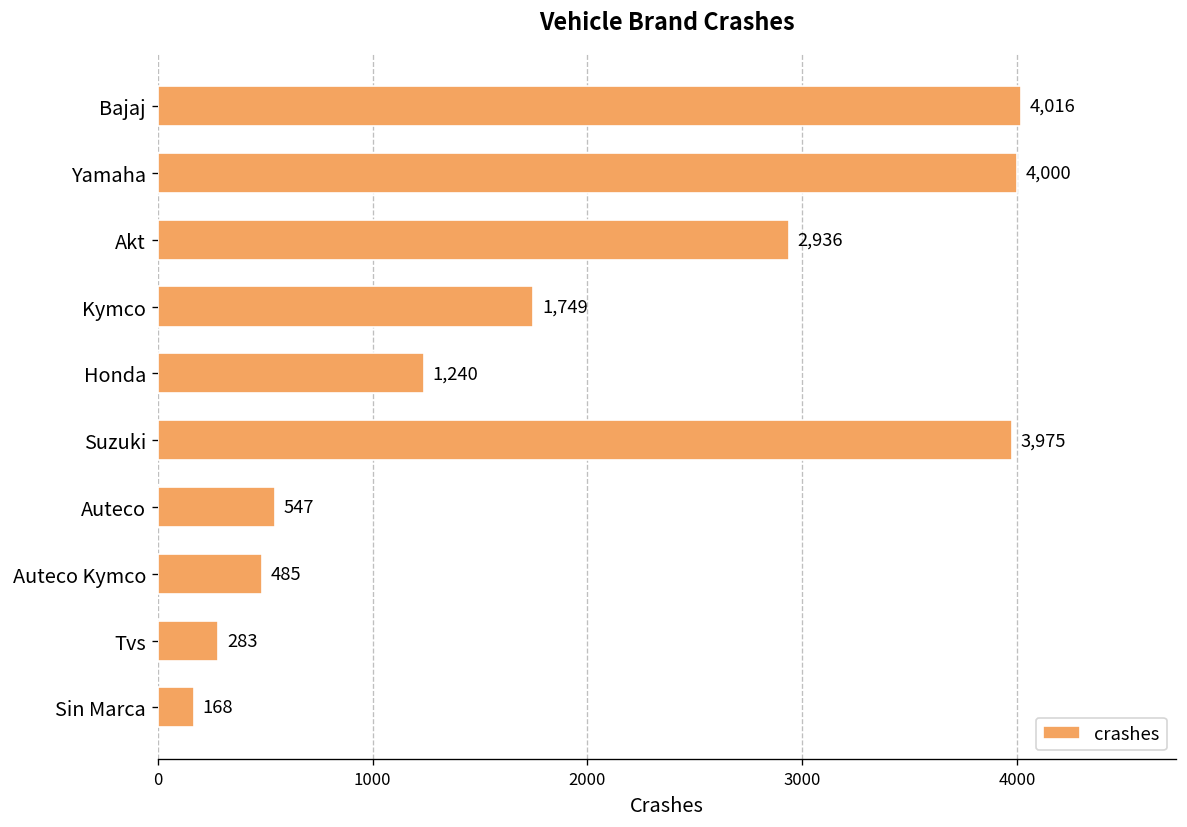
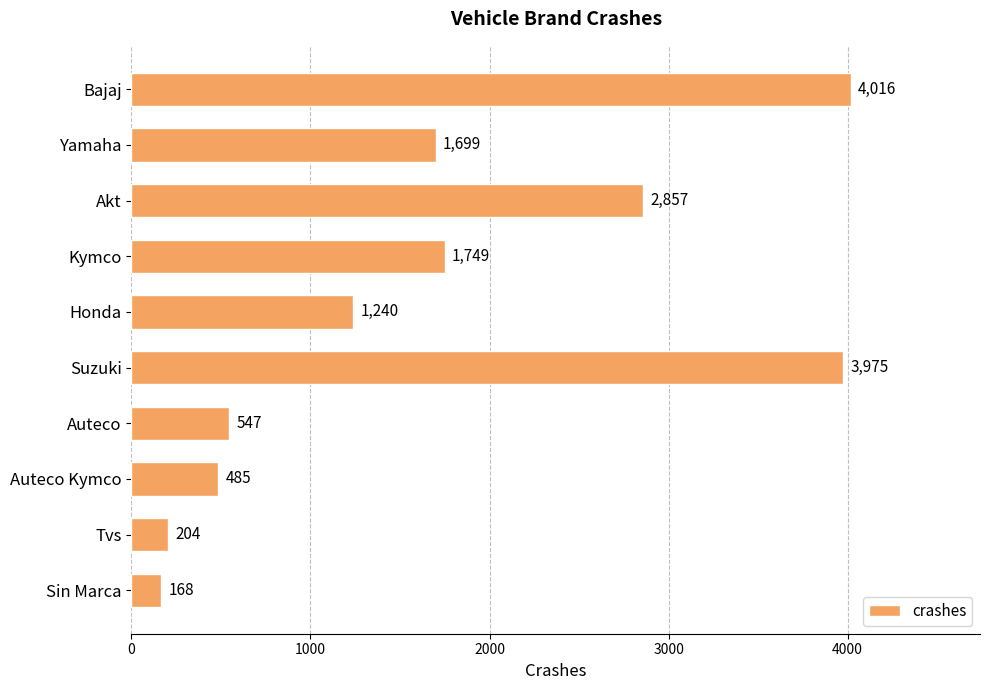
Yamaha: 4,000 -> 1,699
Akt: 2,936 -> 2,857
Tvs: 283 -> 204
